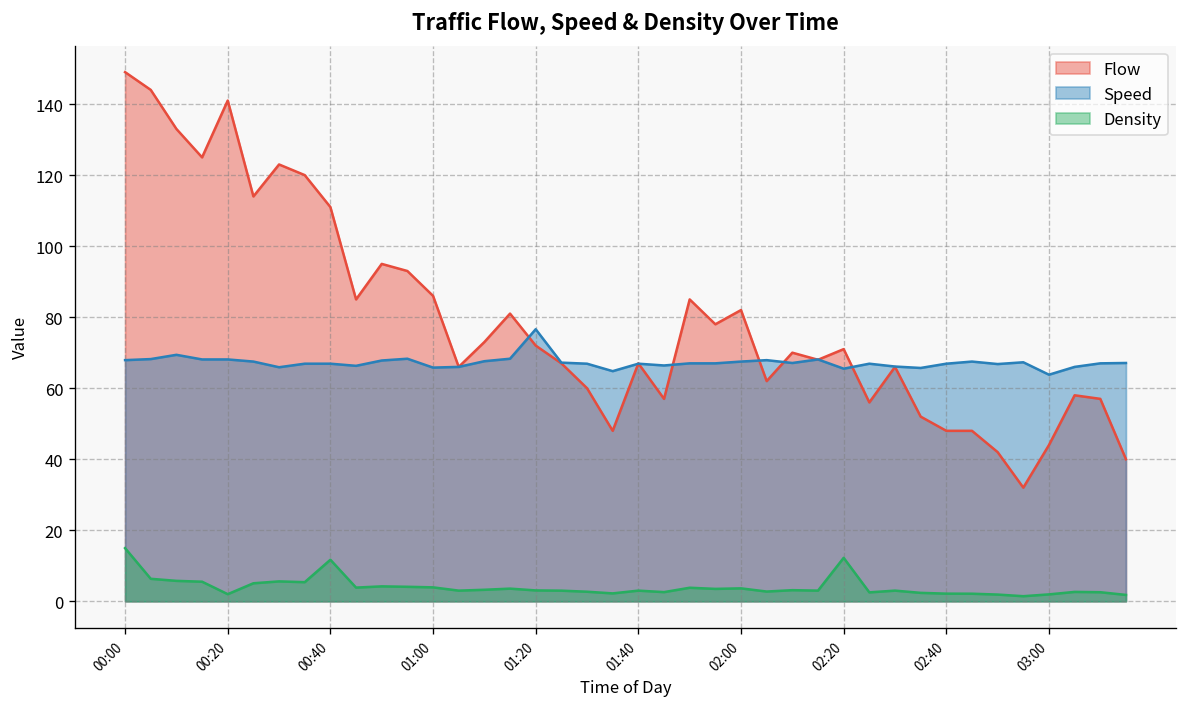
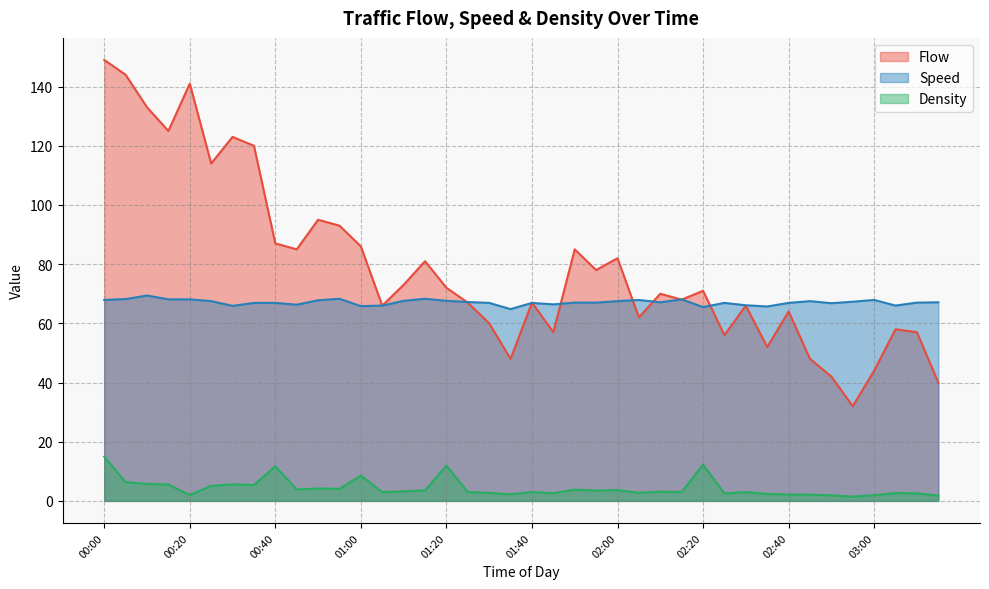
Flow, 00:40: 111 -> 87
Density, 01:00: 4 -> 9
Speed, 01:20: 77 -> 68
Density, 01:20: 3 -> 12
Flow, 02:40: 48 -> 64
Speed, 03:00: 64 -> 68
